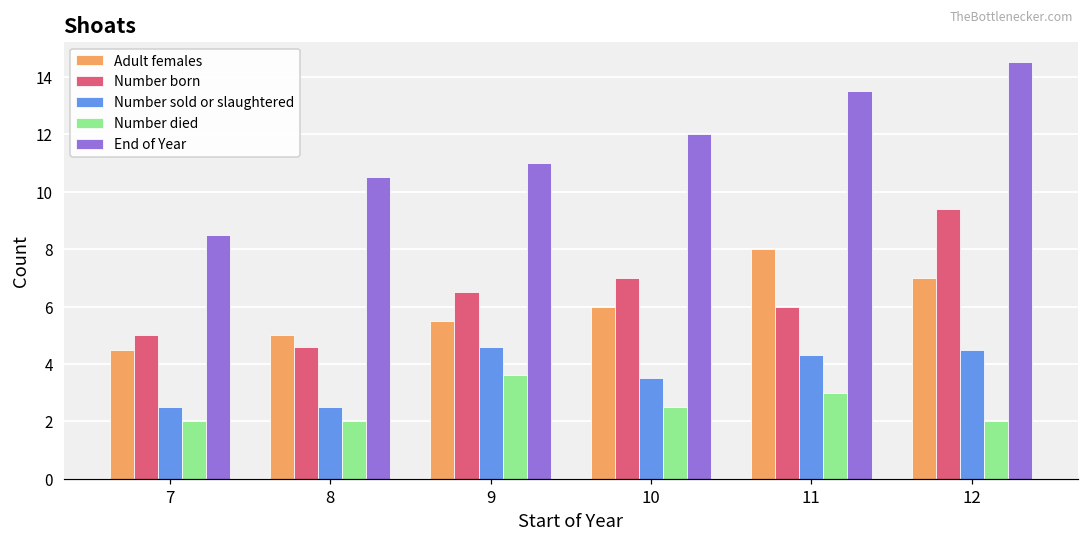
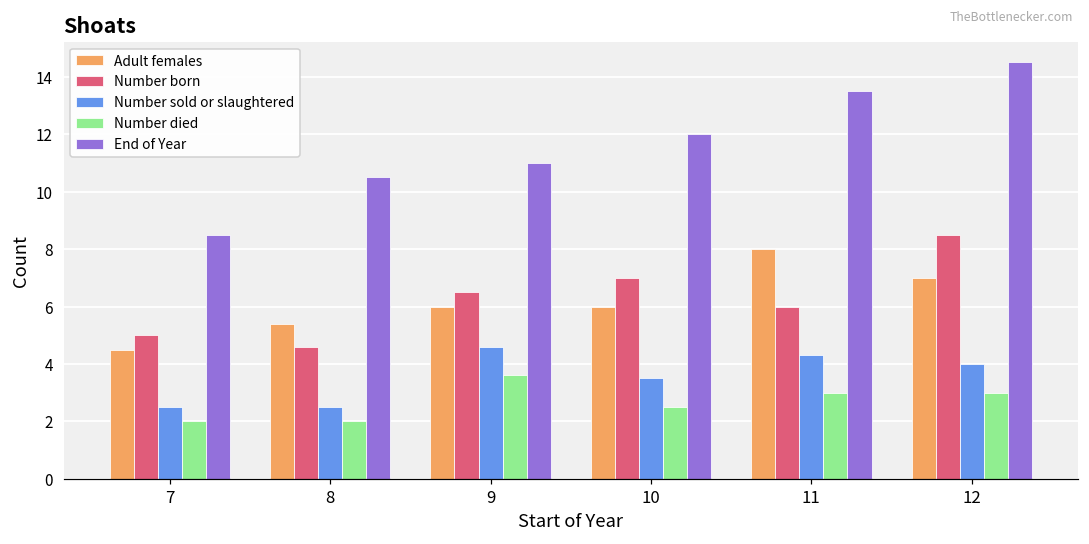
Adult females, 8: 5.0 -> 5.4
Adult females, 9: 5.5 -> 6.0
Number born, 12: 9.4 -> 8.5
Number sold or slaughtered, 12: 4.5 -> 4.0
Number died, 12: 2 -> 3
